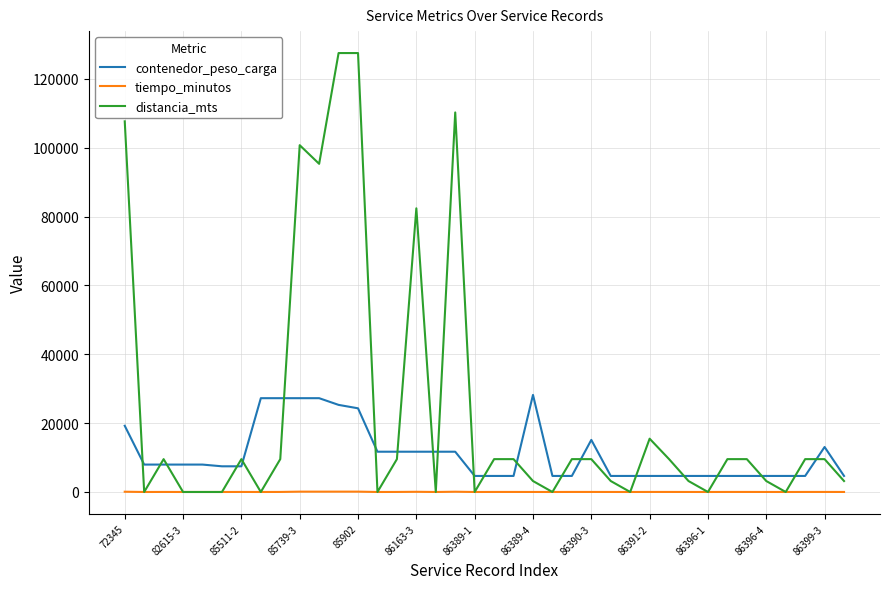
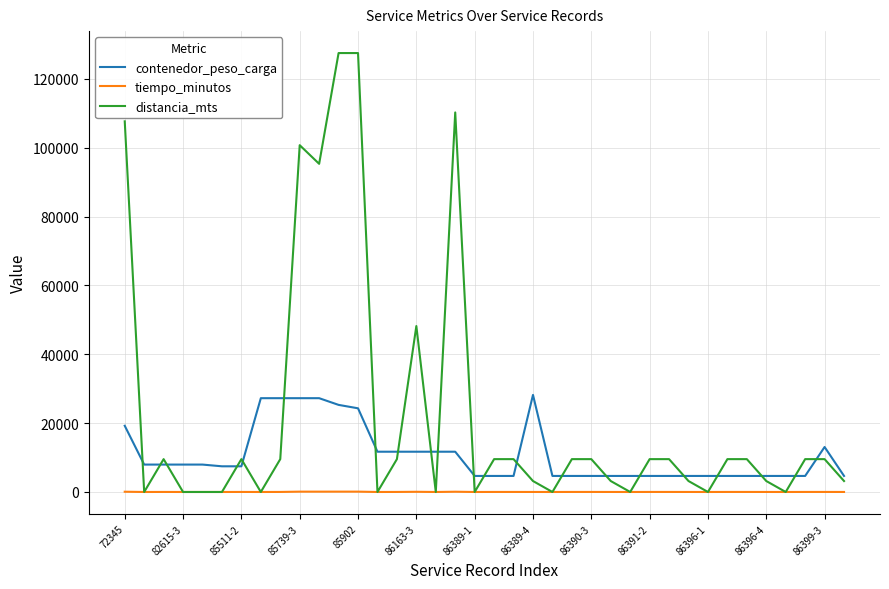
distancia_mts, 86163-3: 82000 -> 48000
contenedor_peso_carga, 86390-3: 15000 -> 5000
distancia_mts, 86391-2: 15000 -> 10000
